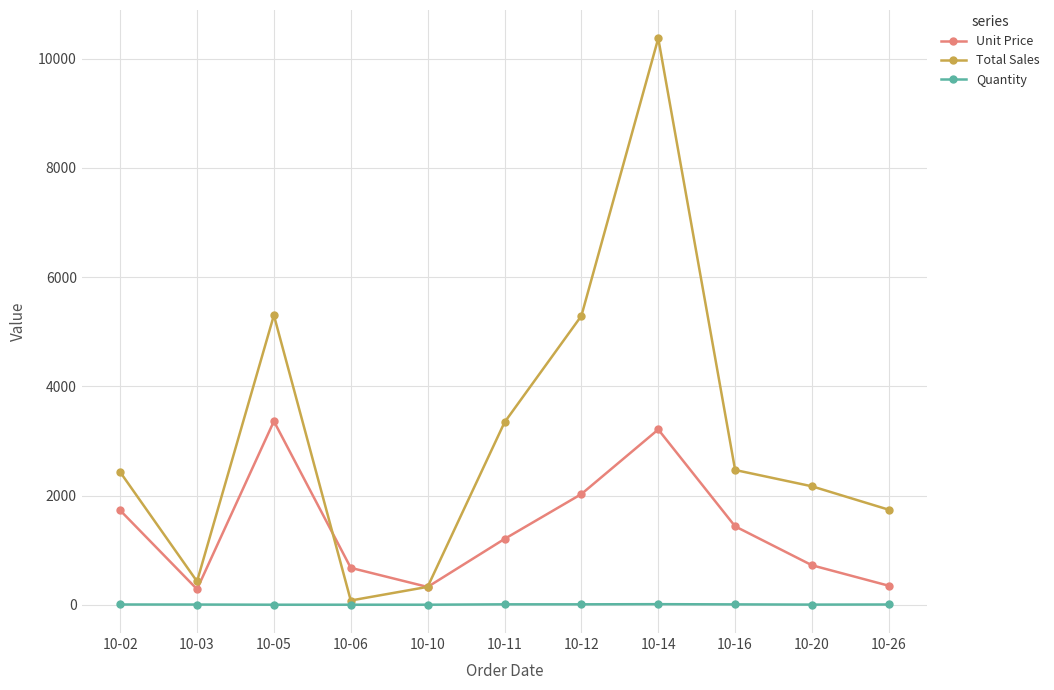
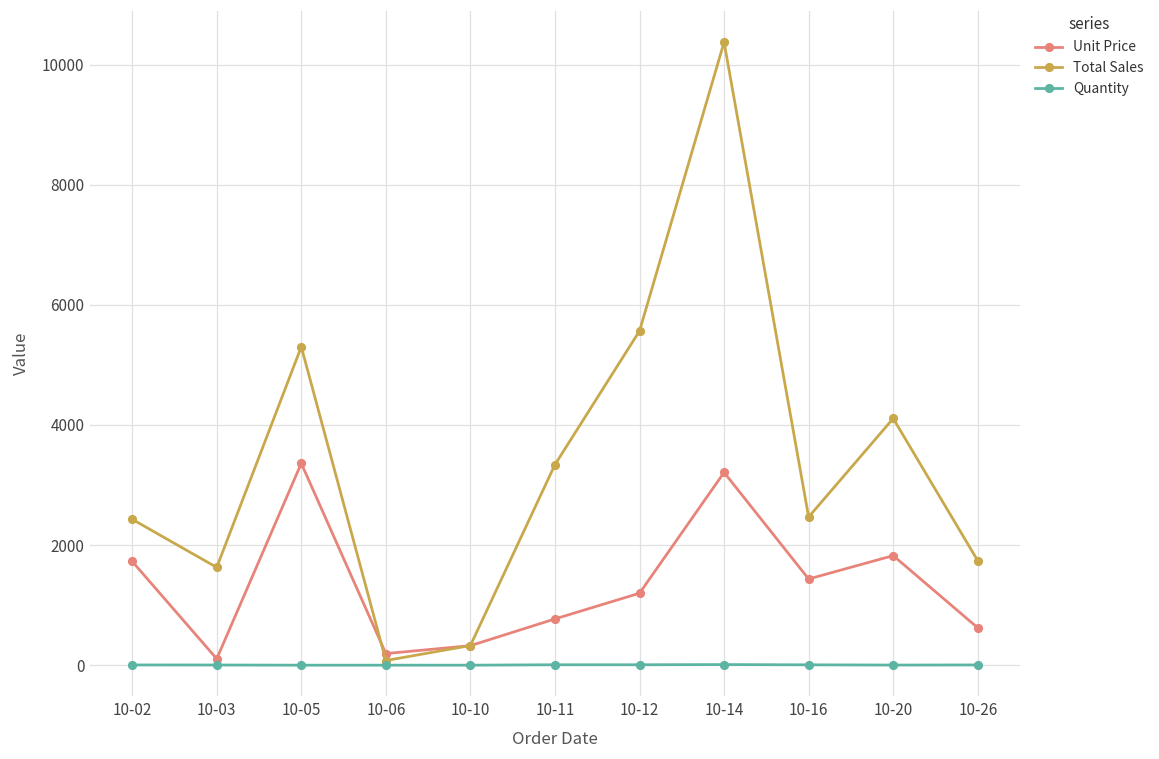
Unit Price, 10-03: 300 -> 100
Total Sales, 10-03: 400 -> 1600
Unit Price, 10-06: 700 -> 200
Unit Price, 10-11: 1200 -> 800
Unit Price, 10-12: 2000 -> 1200
Total Sales, 10-12: 5300 -> 5600
Unit Price, 10-20: 700 -> 1800
Total Sales, 10-20: 2200 -> 4100
Unit Price, 10-26: 300 -> 600
